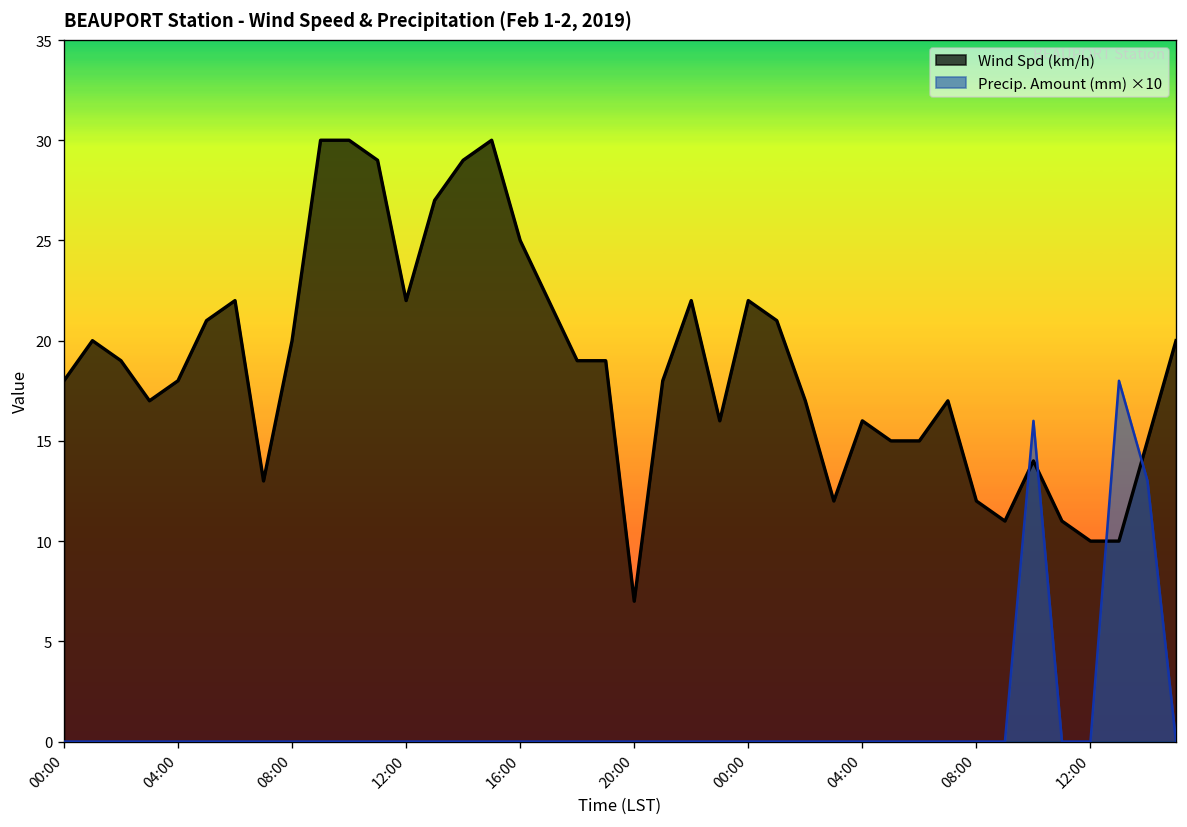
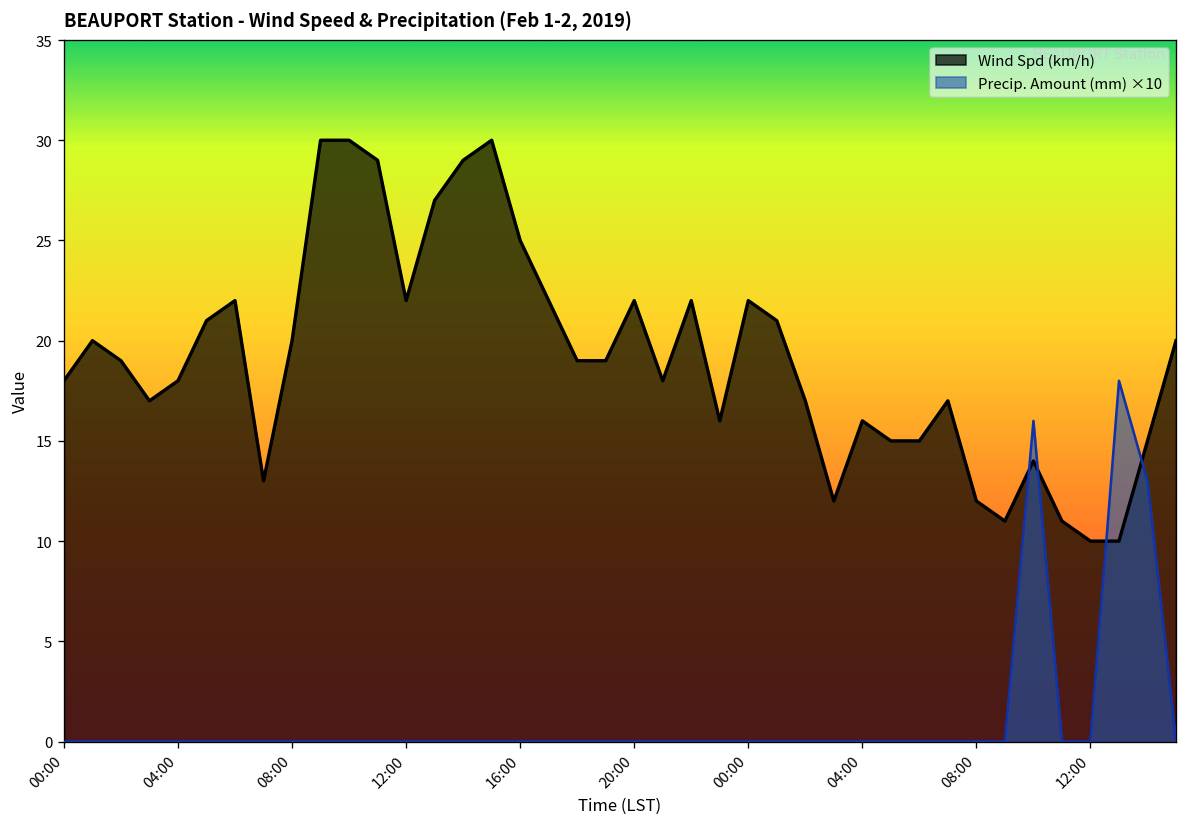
Wind Spd (km/h), 20:00: 7 -> 22
